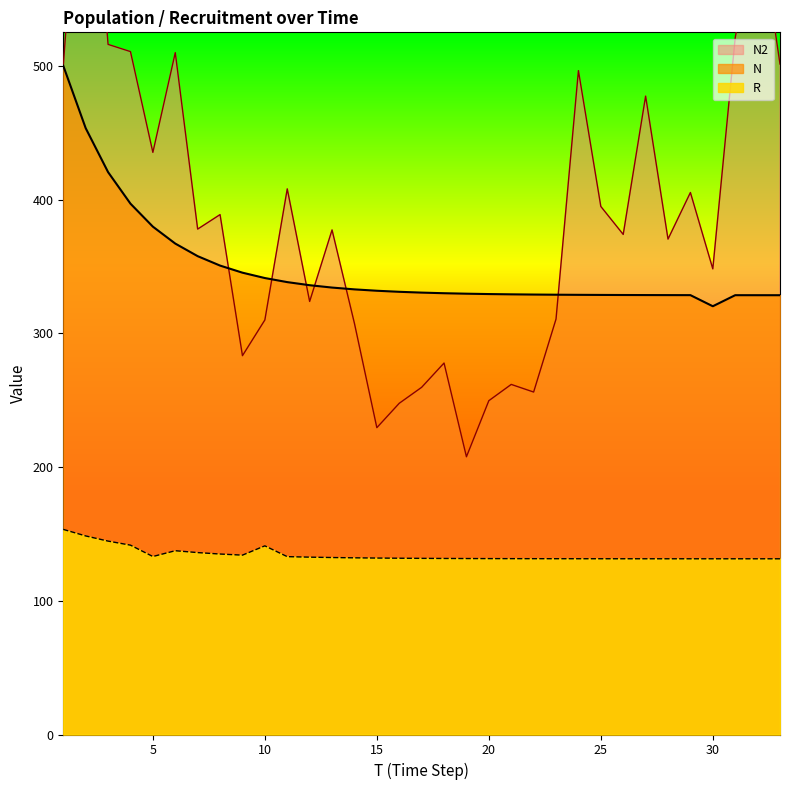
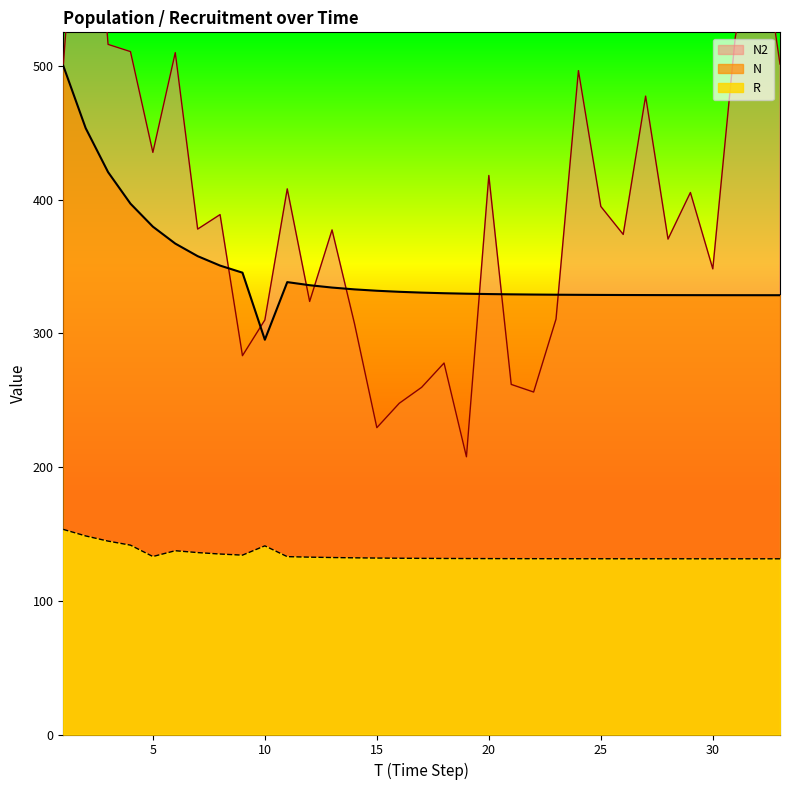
N, 10: 341 -> 295
N2, 20: 250 -> 418
N, 30: 320 -> 328
